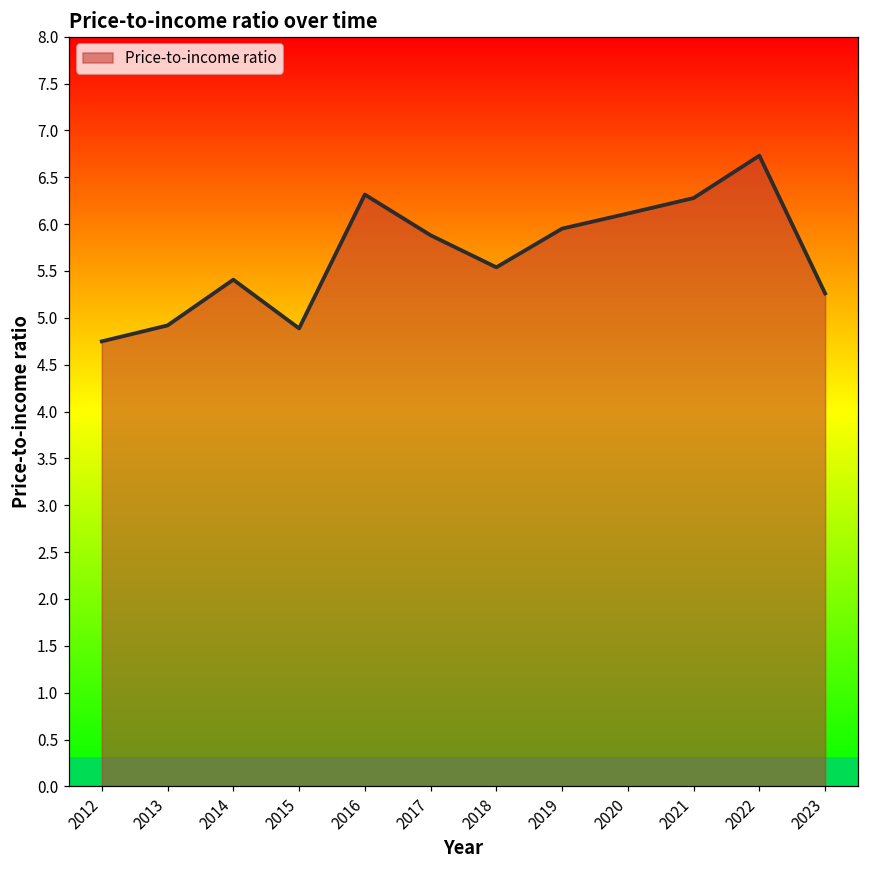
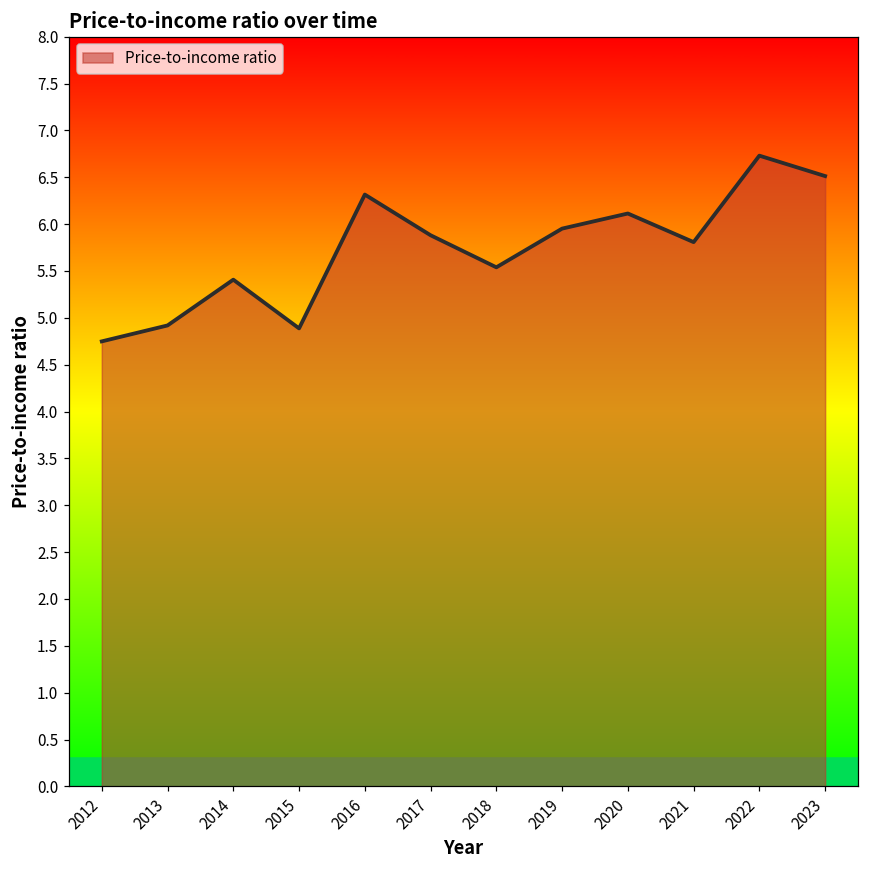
2021: 6.3 -> 5.8
2023: 5.3 -> 6.5
